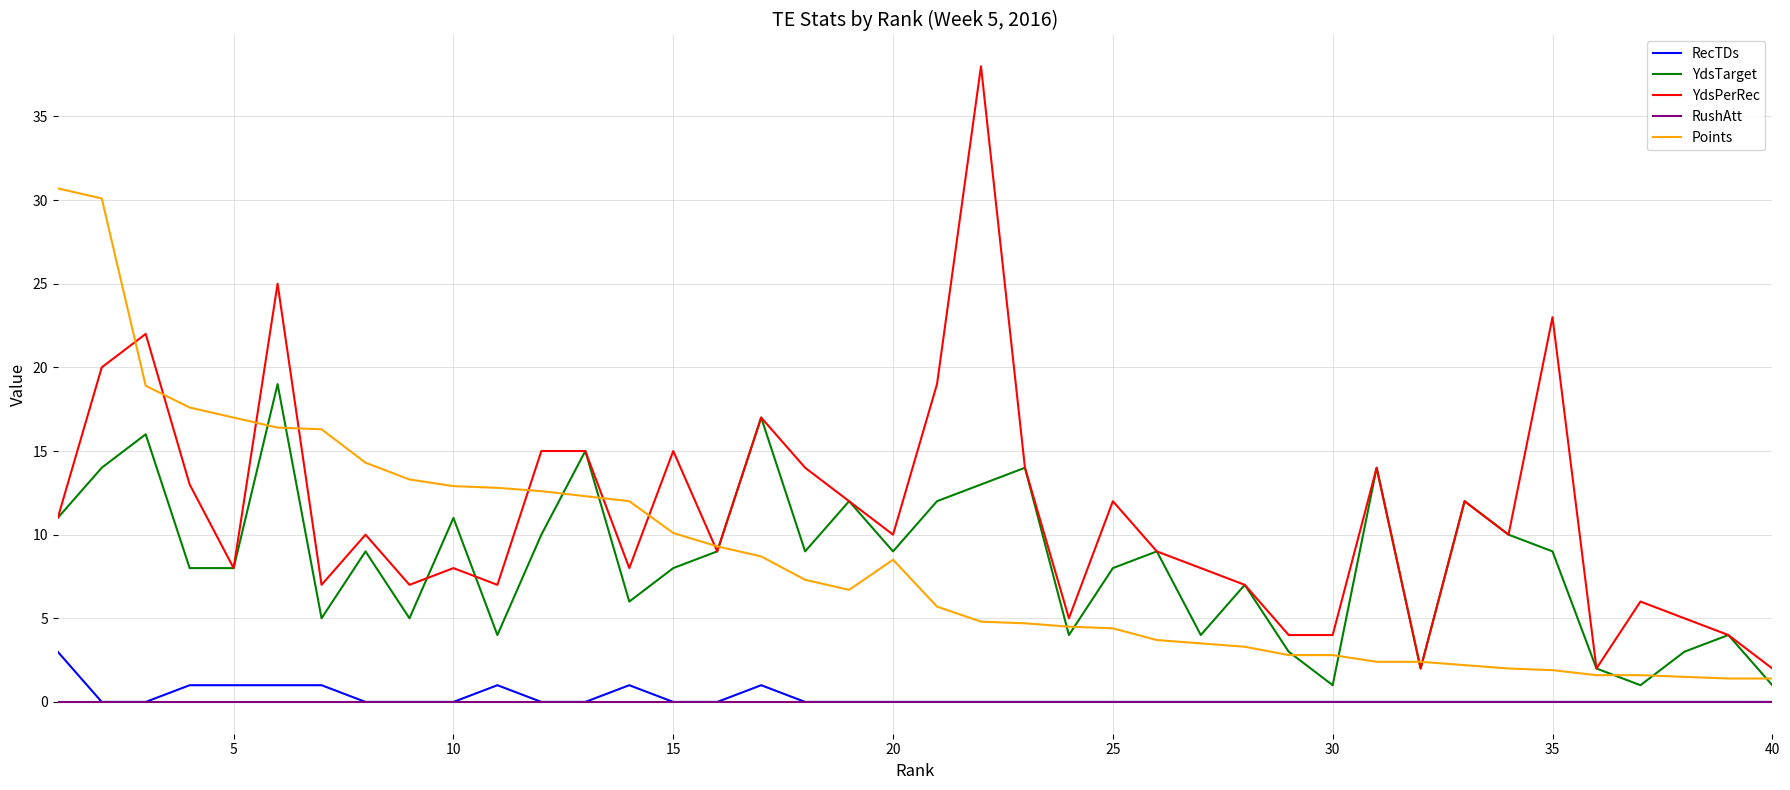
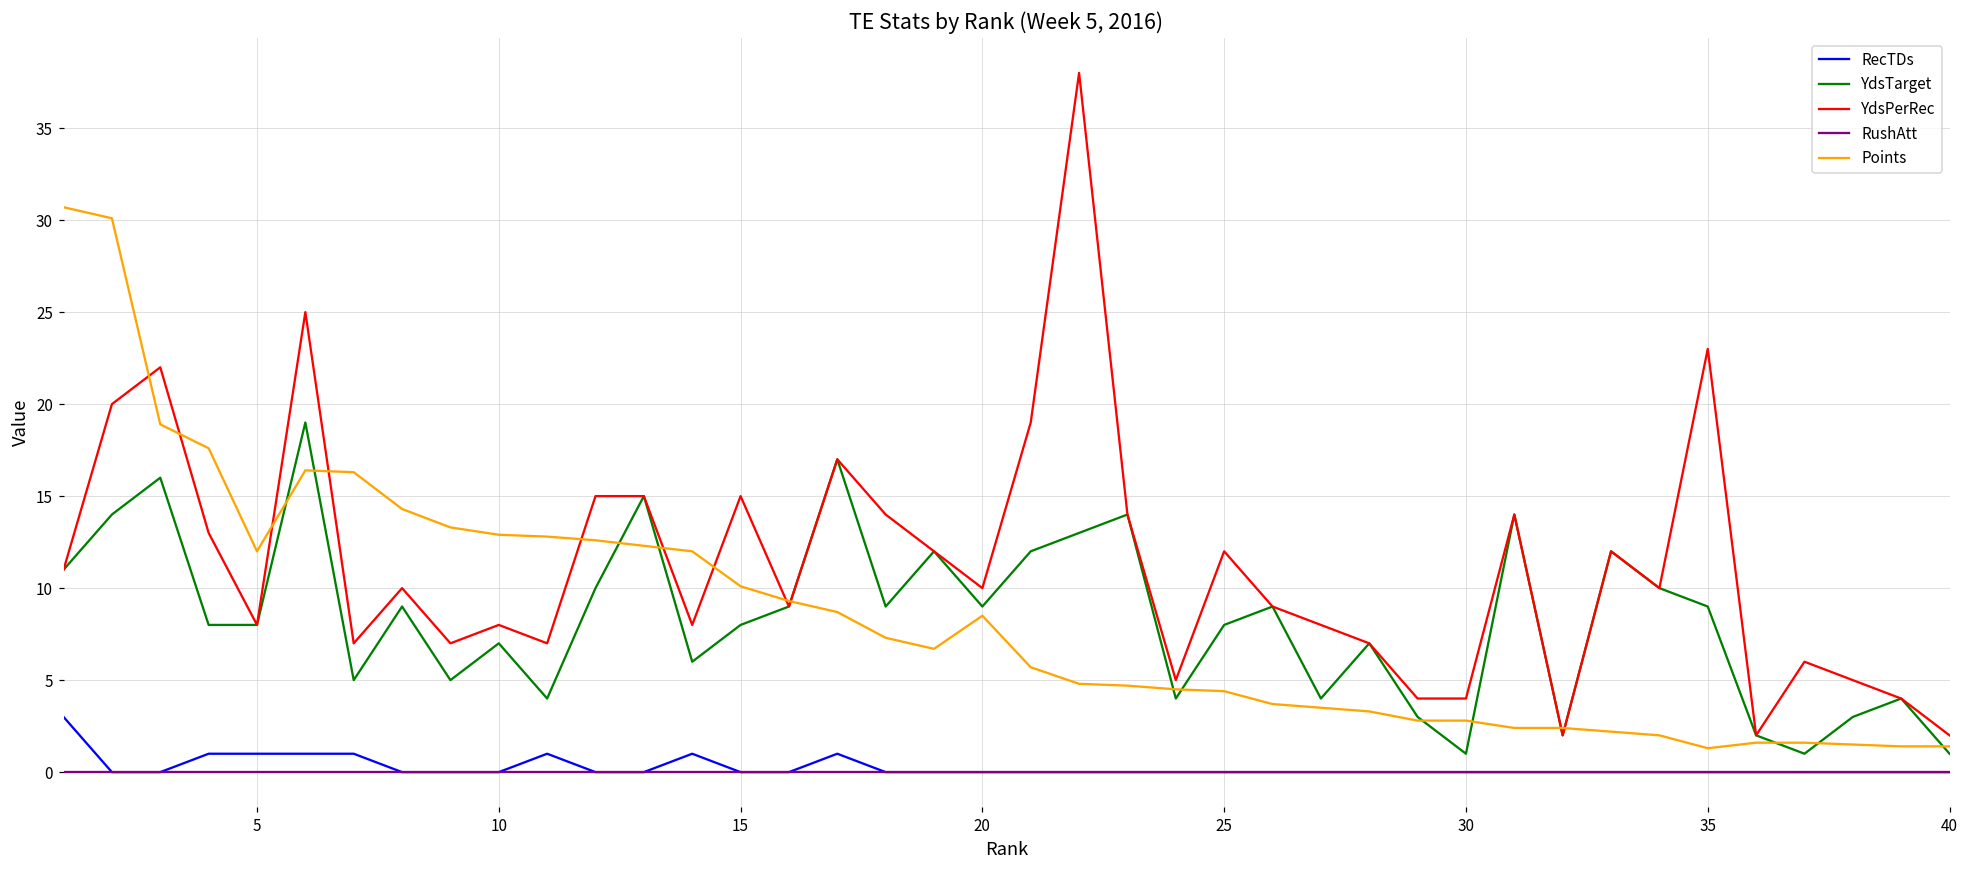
Points, 5: 17 -> 12
YdsTarget, 10: 11 -> 7
Points, 35: 1.9 -> 1.3
